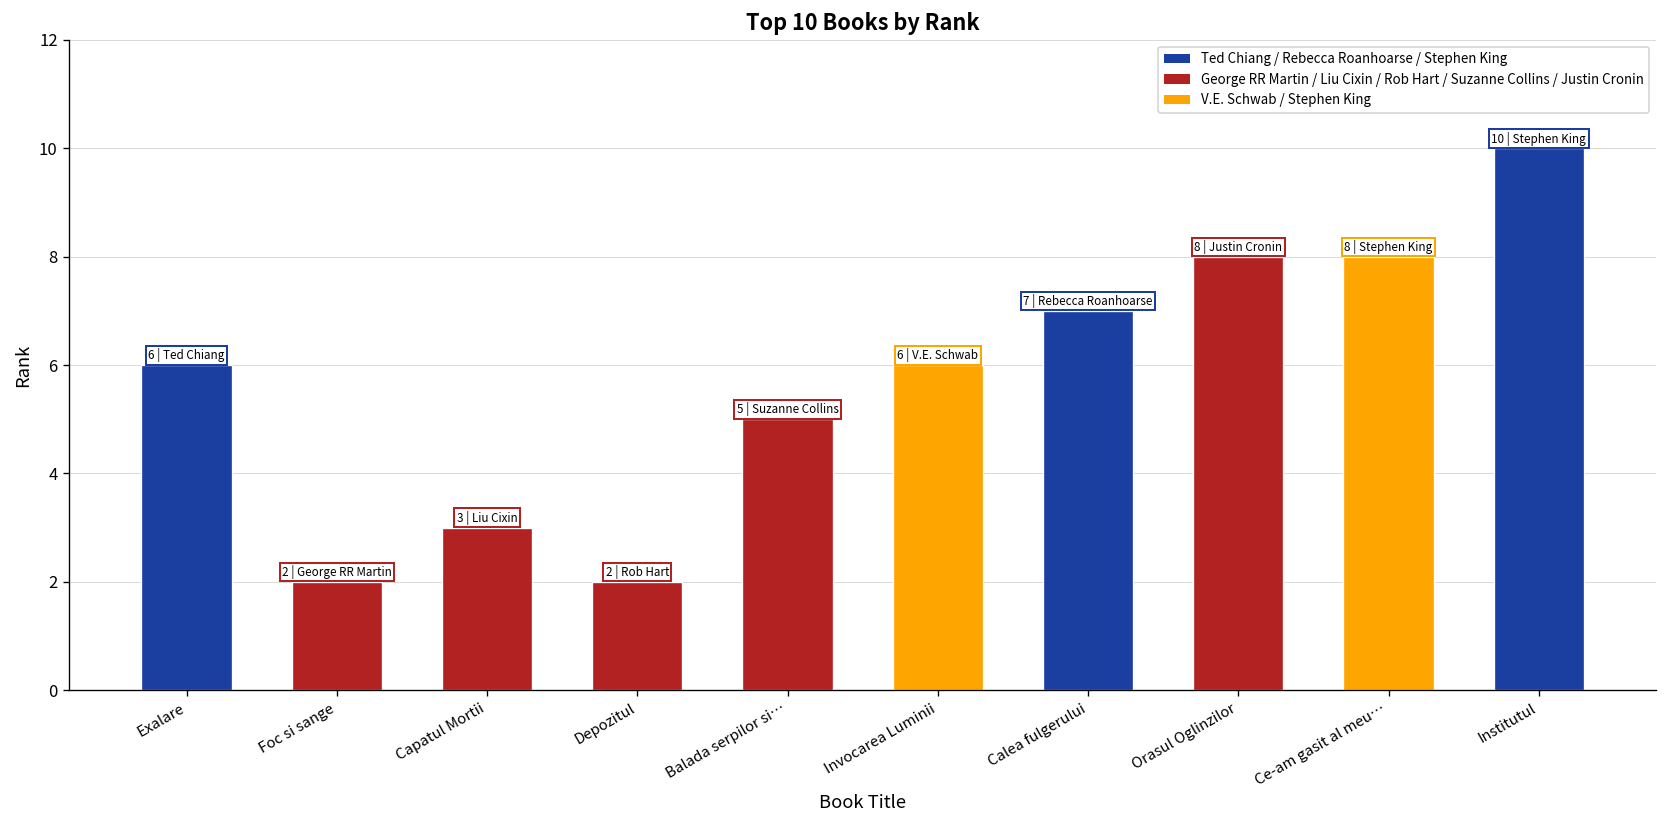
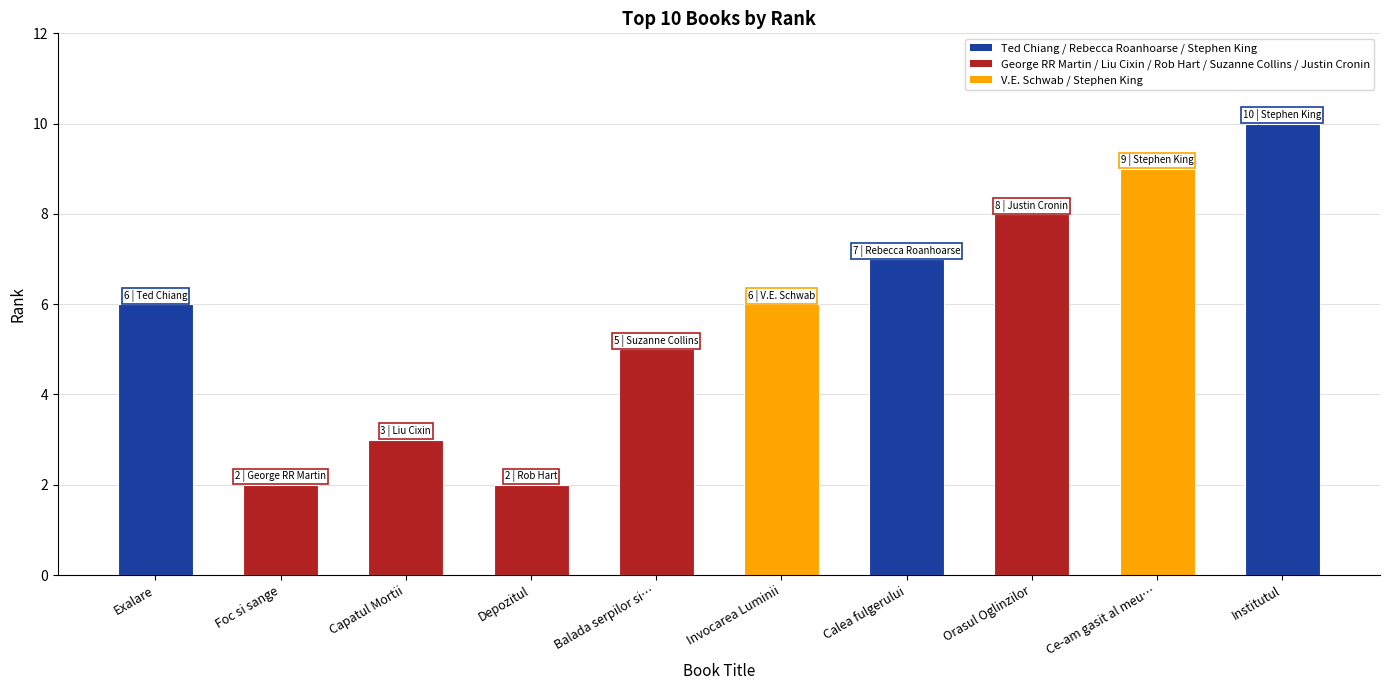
Ce-am gasit al meu…: 8 -> 9
